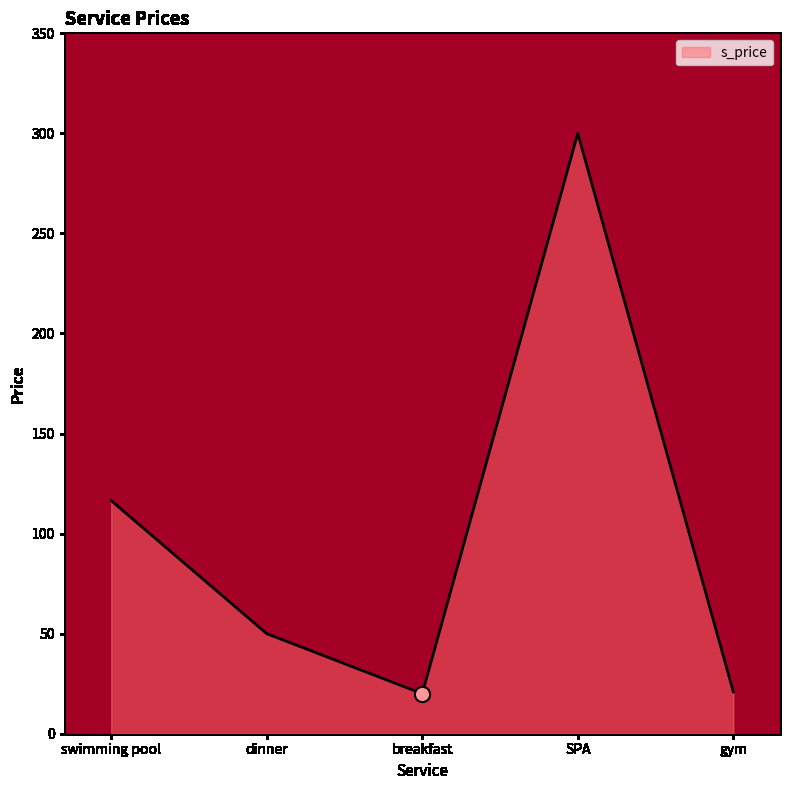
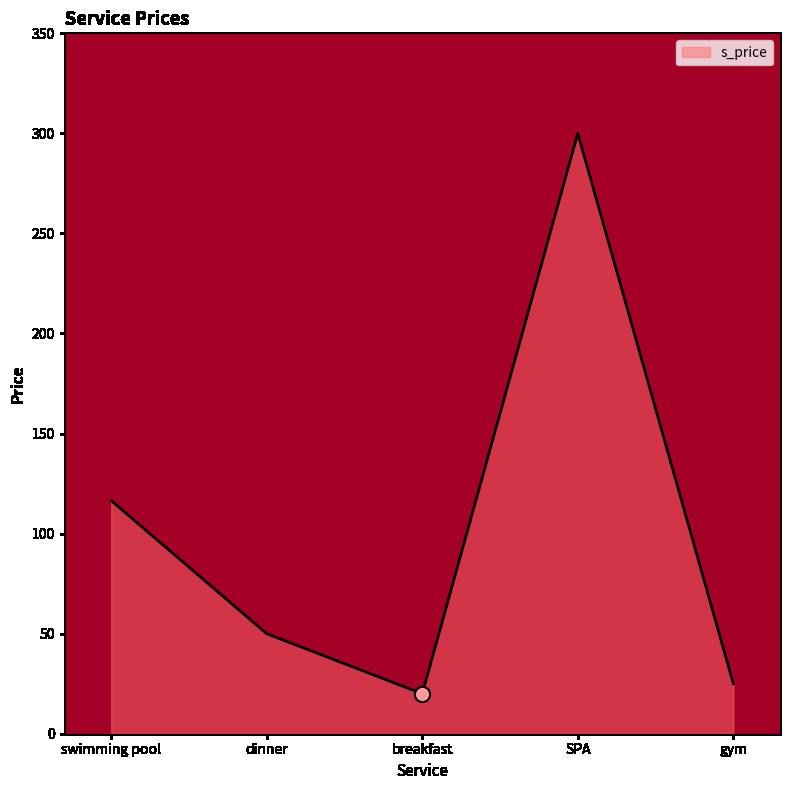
s_price, gym: 21 -> 25
